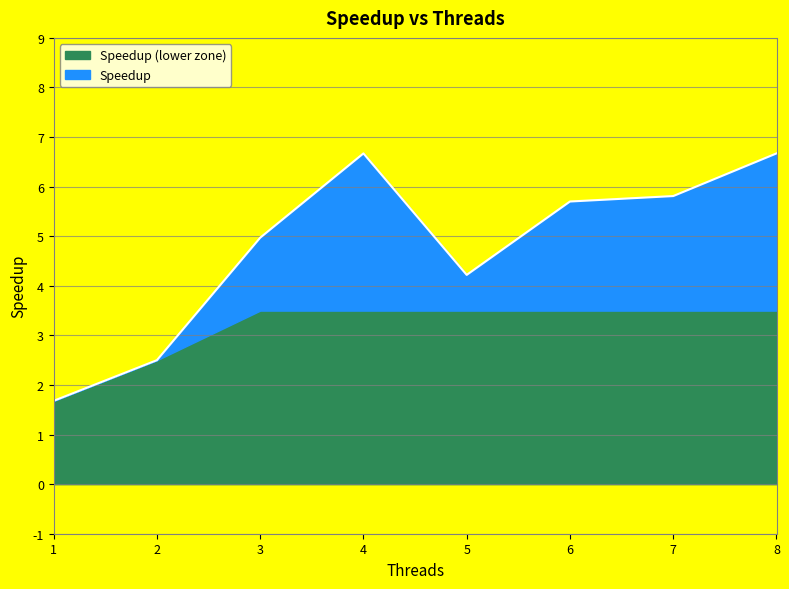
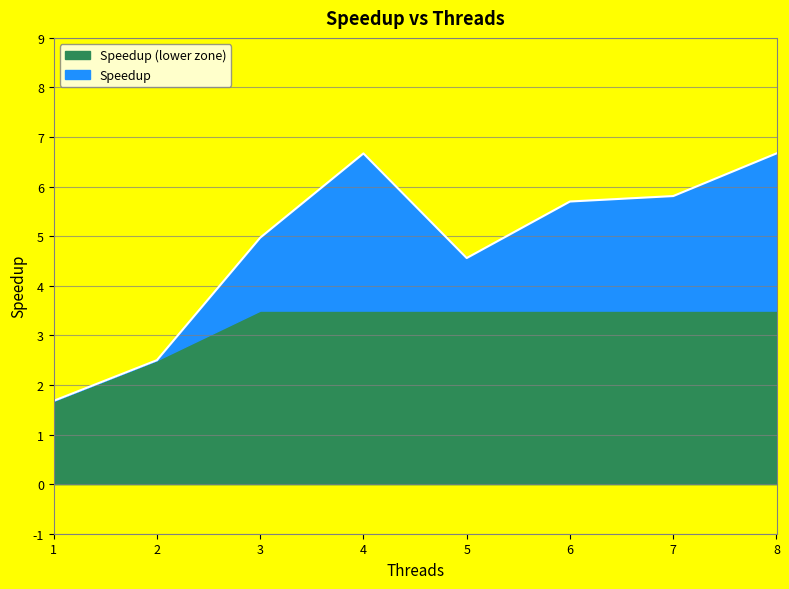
Speedup, 5: 4.2 -> 4.6
